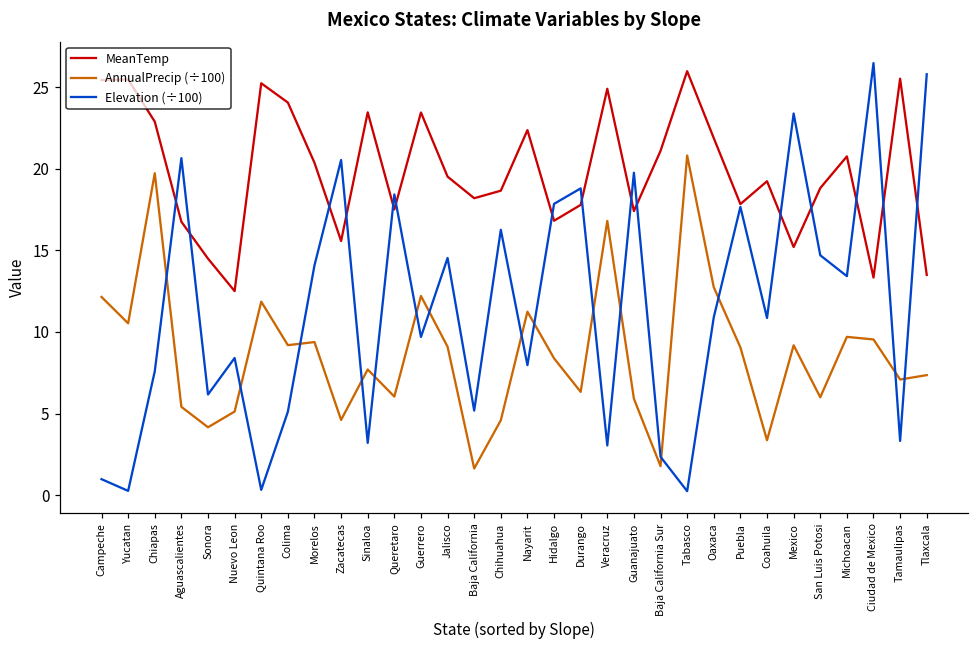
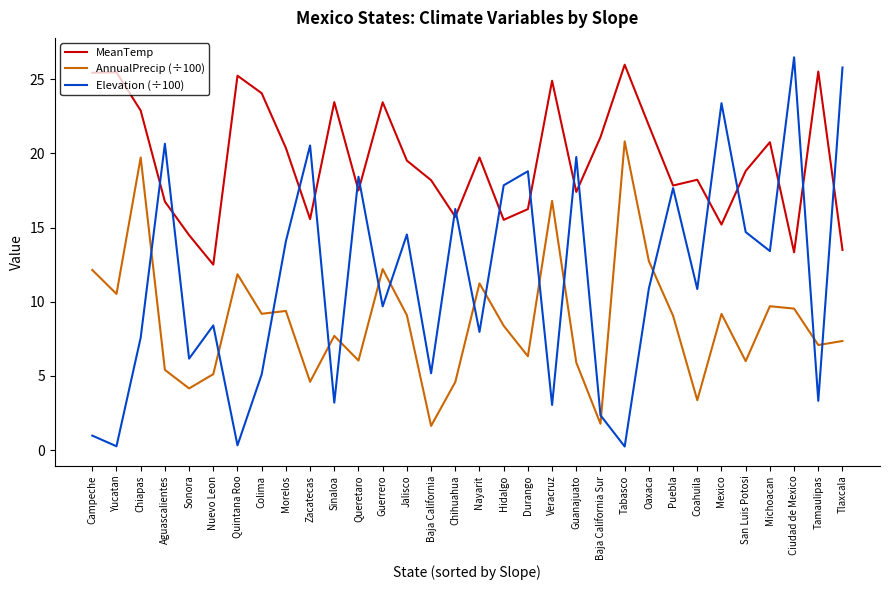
MeanTemp, Chihuahua: 18.7 -> 15.7
MeanTemp, Nayarit: 22.4 -> 19.7
MeanTemp, Hidalgo: 16.8 -> 15.5
MeanTemp, Durango: 17.8 -> 16.2
MeanTemp, Coahuila: 19.2 -> 18.2
